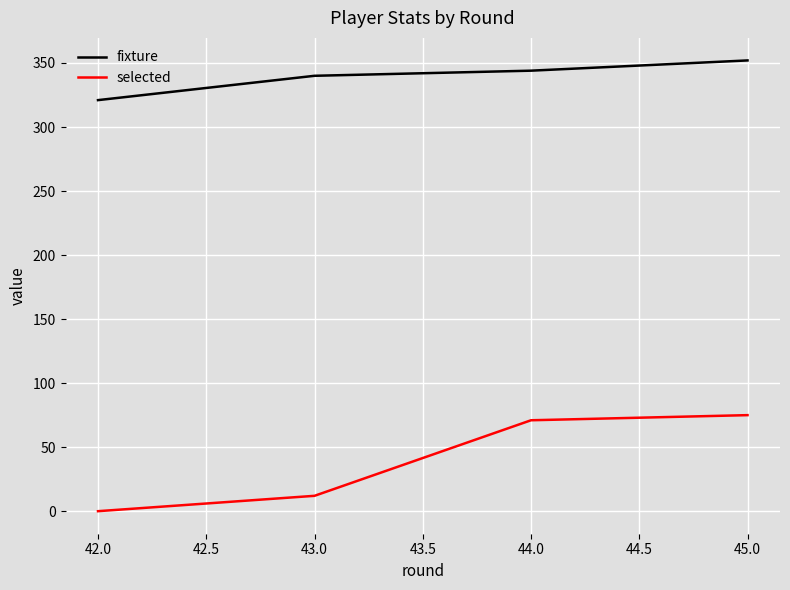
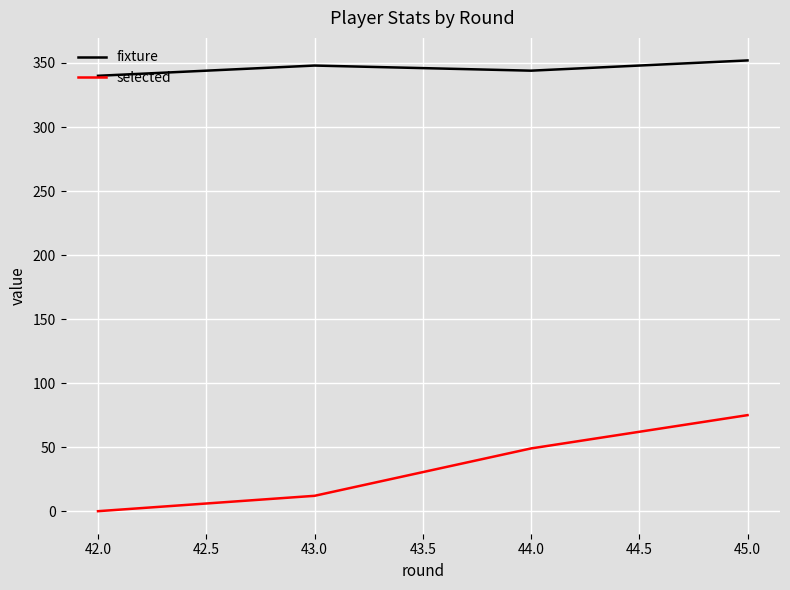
fixture, 42.0: 321 -> 340
fixture, 43.0: 340 -> 348
selected, 44.0: 71 -> 49
